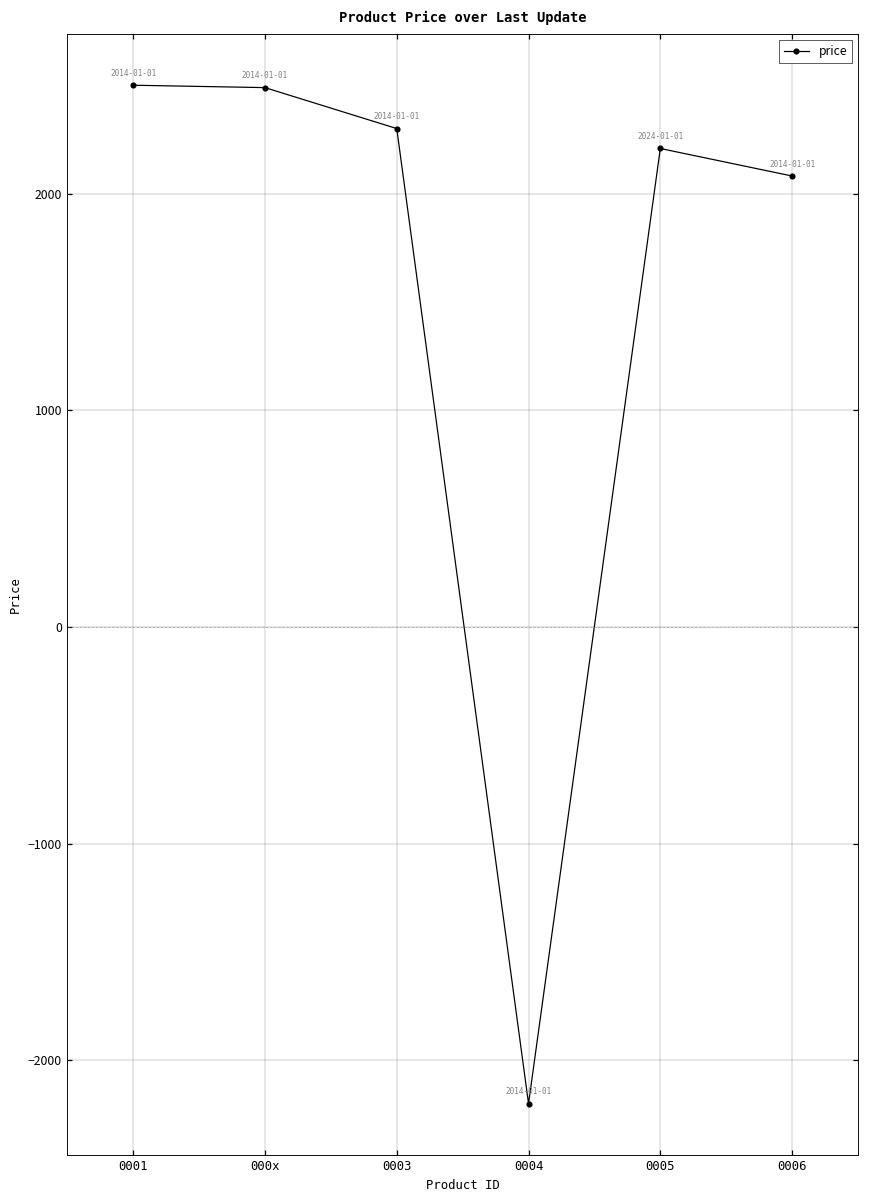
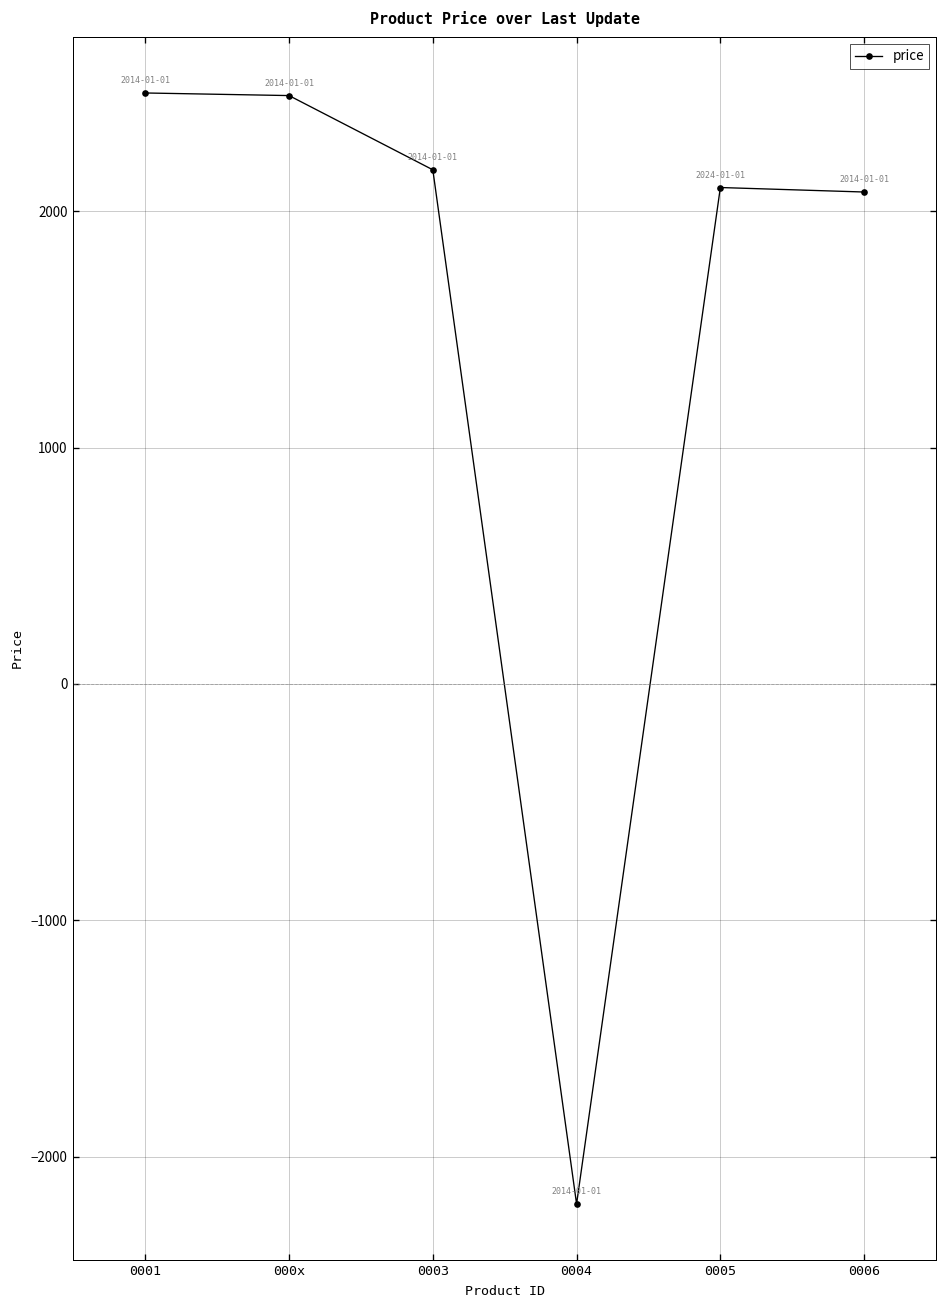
0003: 2300 -> 2180
0005: 2210 -> 2100
